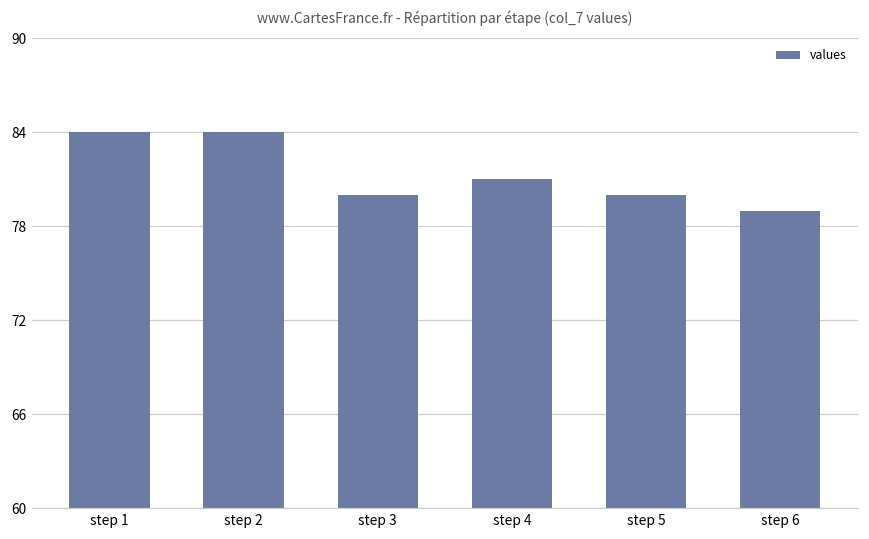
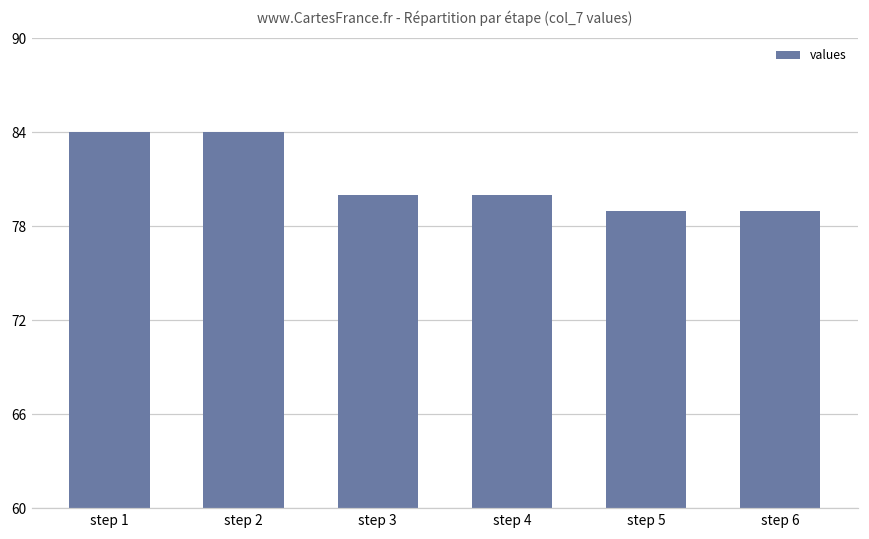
step 4: 81 -> 80
step 5: 80 -> 79
